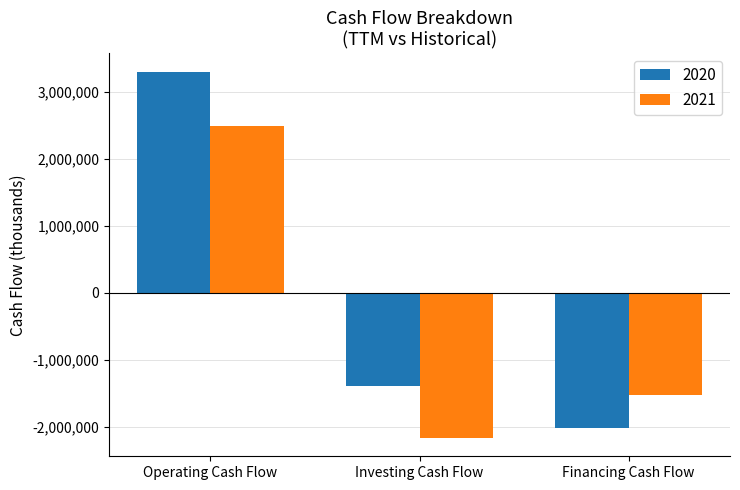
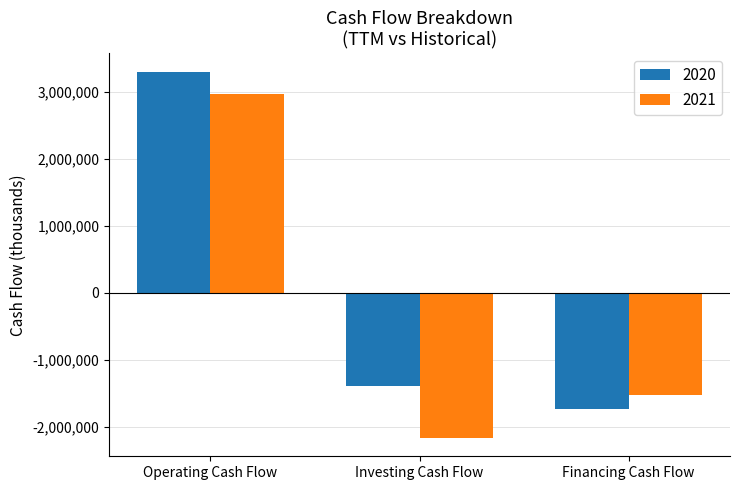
2021, Operating Cash Flow: 2,500,000 -> 3,000,000
2020, Financing Cash Flow: -2,000,000 -> -1,700,000
